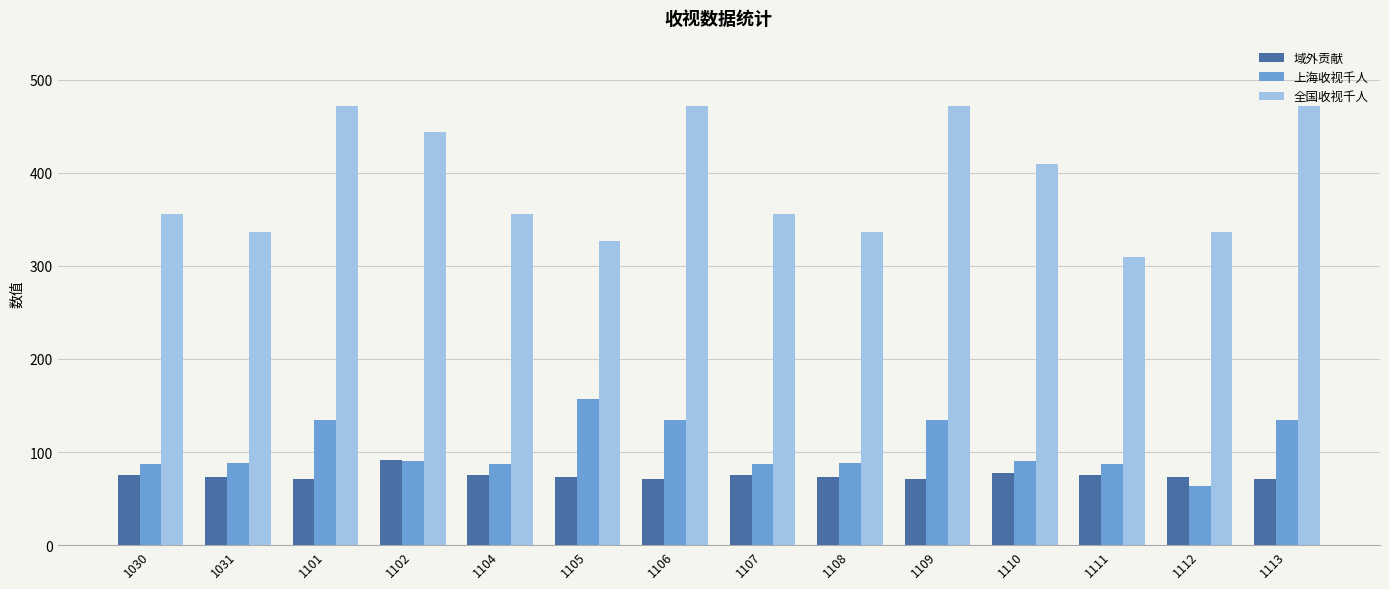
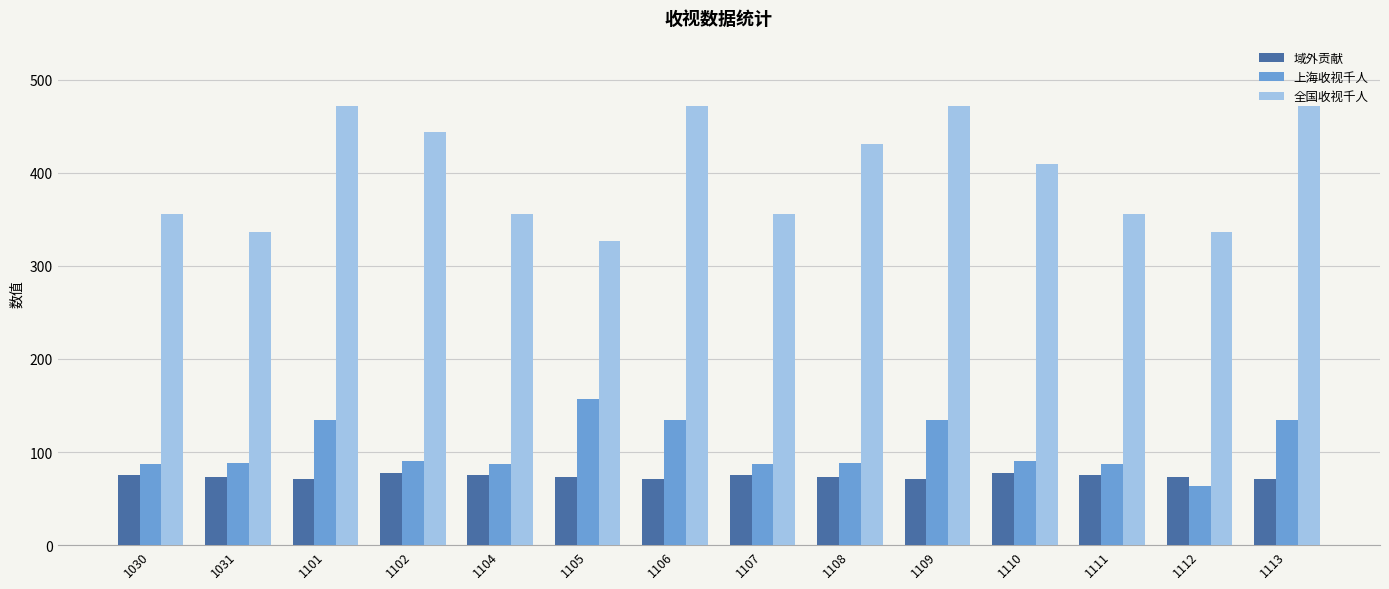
域外贡献, 1102: 90 -> 80
全国收视千人, 1108: 340 -> 430
全国收视千人, 1111: 310 -> 360
